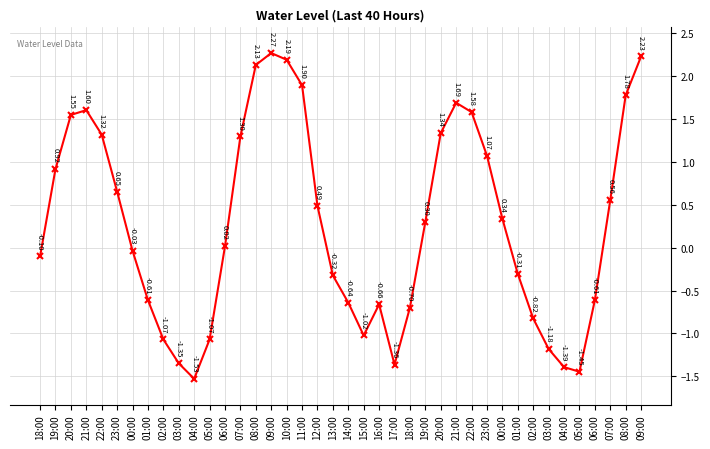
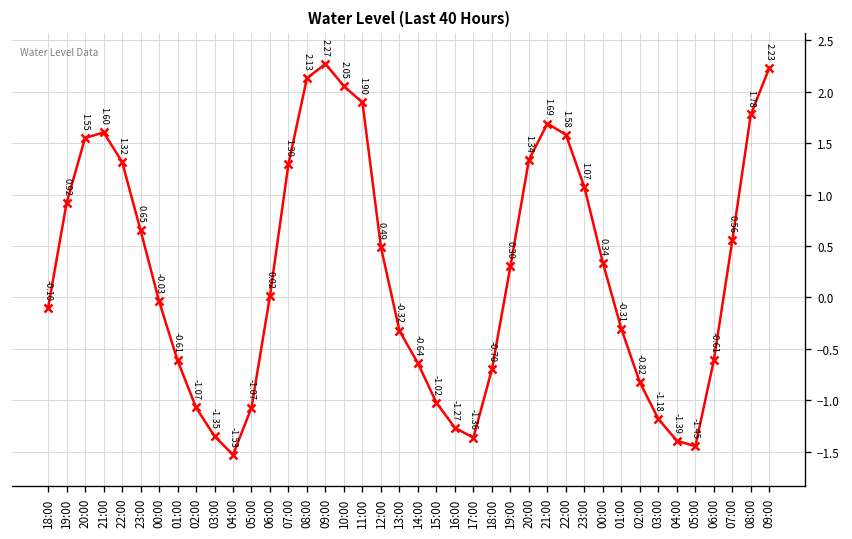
10:00: 2.19 -> 2.05
16:00: -0.66 -> -1.27
